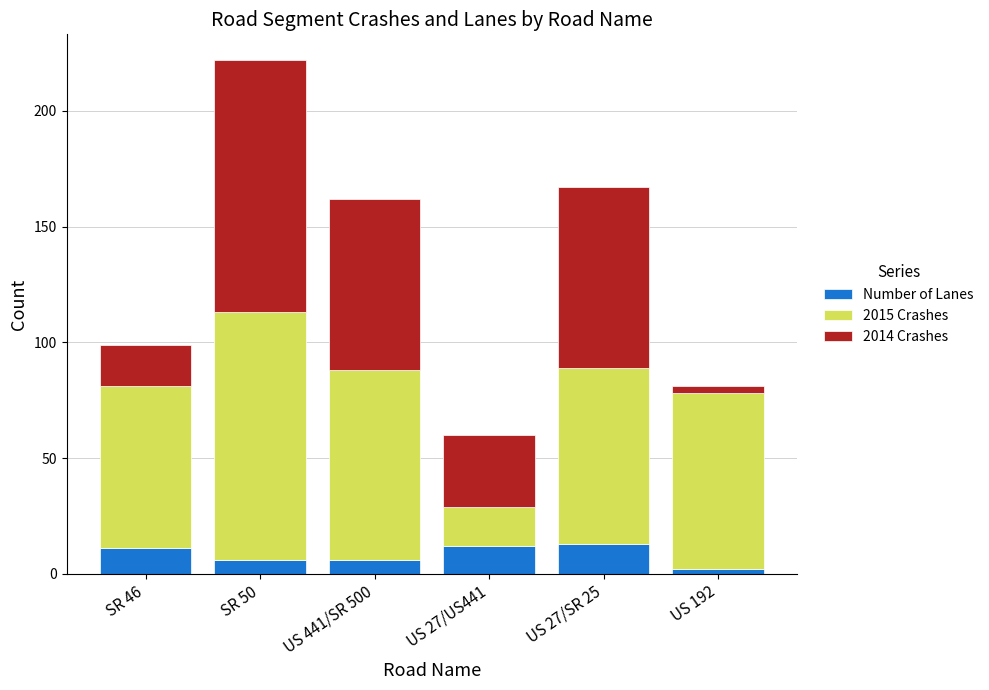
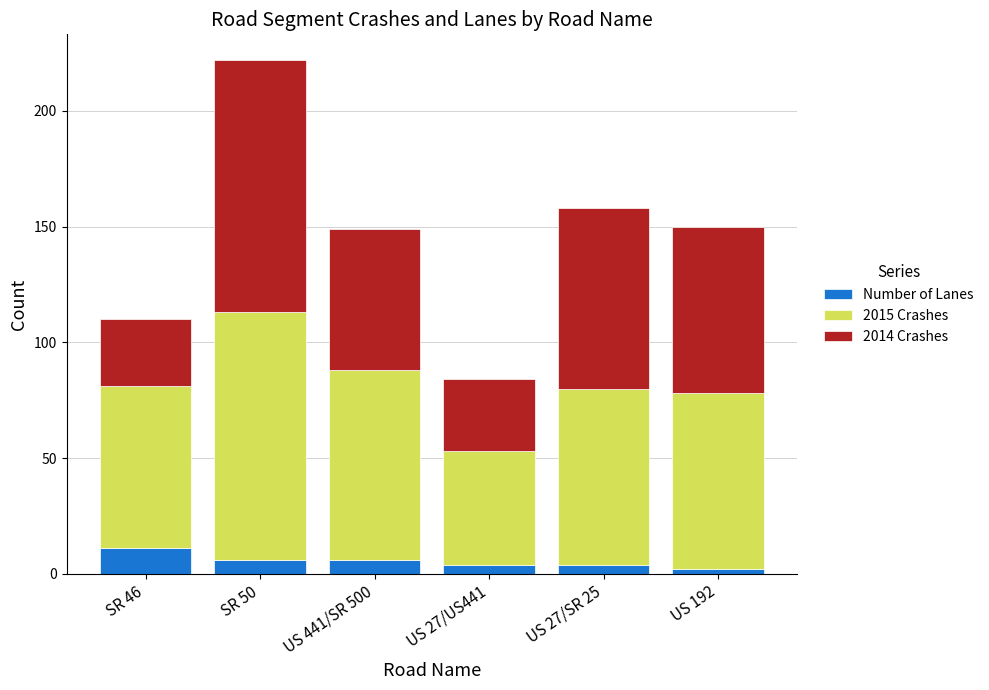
2014 Crashes, SR 46: 18 -> 29
2014 Crashes, US 441/SR 500: 74 -> 61
Number of Lanes, US 27/US441: 12 -> 4
2015 Crashes, US 27/US441: 17 -> 49
Number of Lanes, US 27/SR 25: 13 -> 4
2014 Crashes, US 192: 3 -> 72
